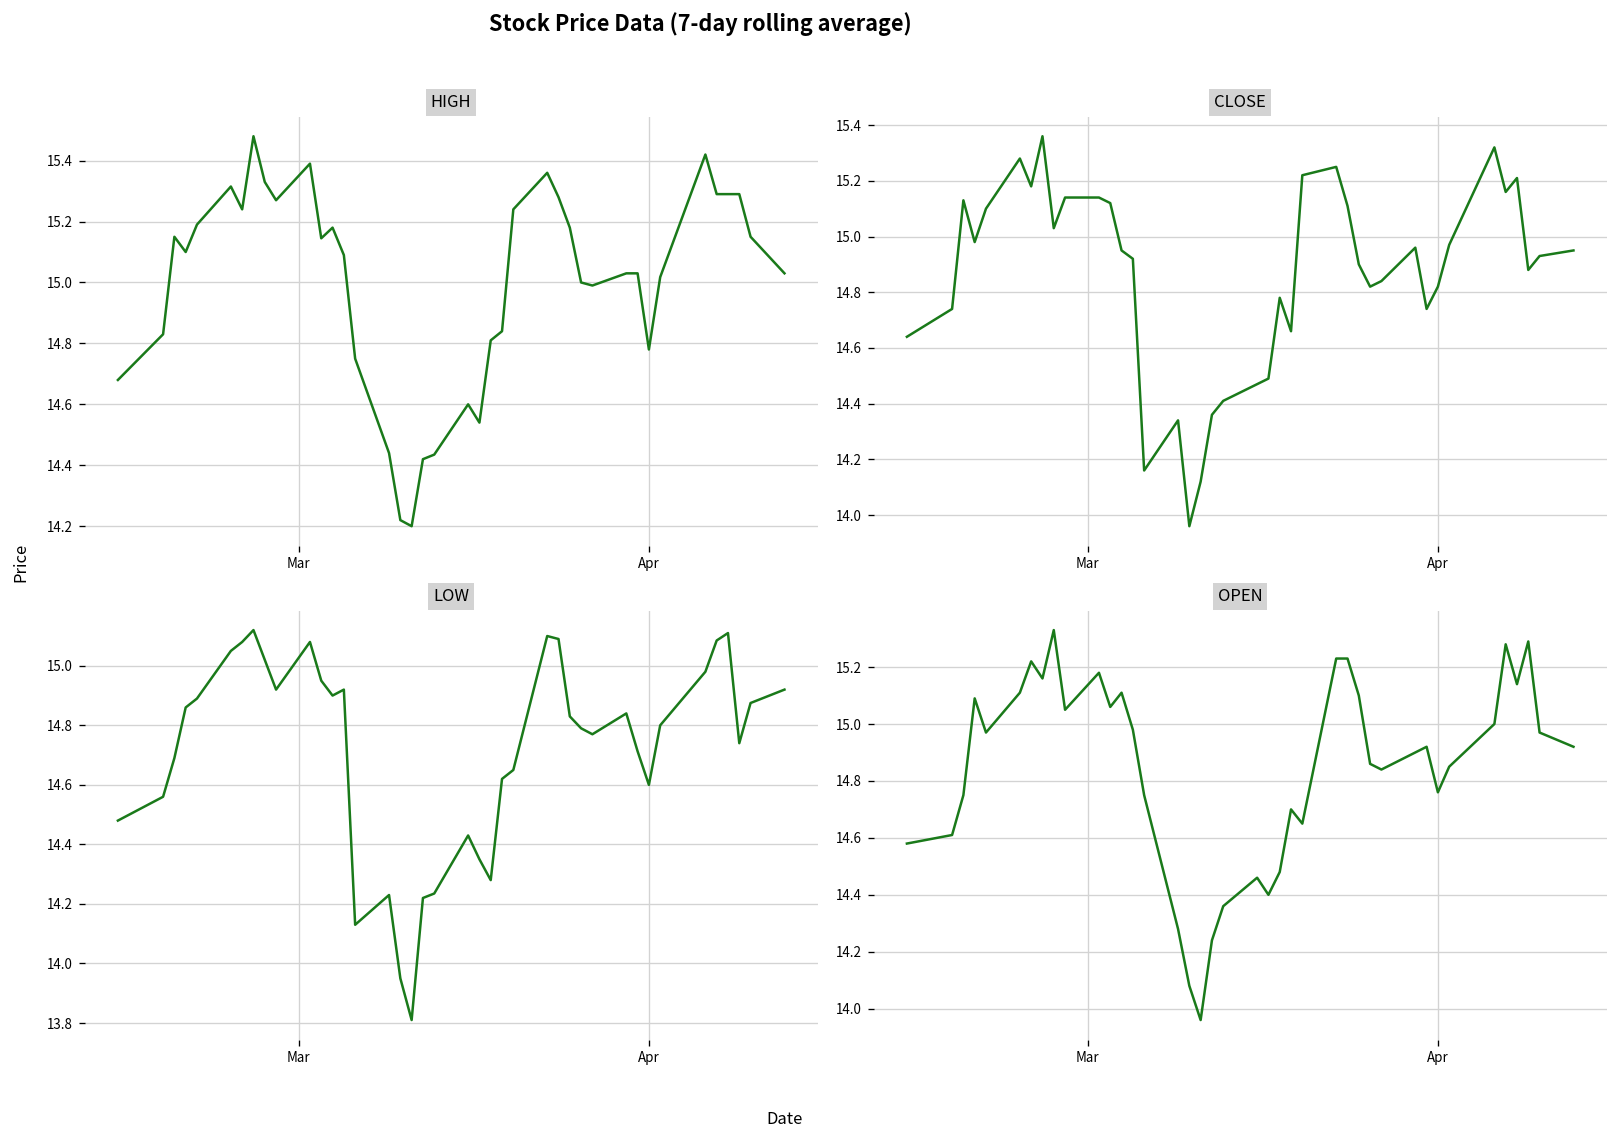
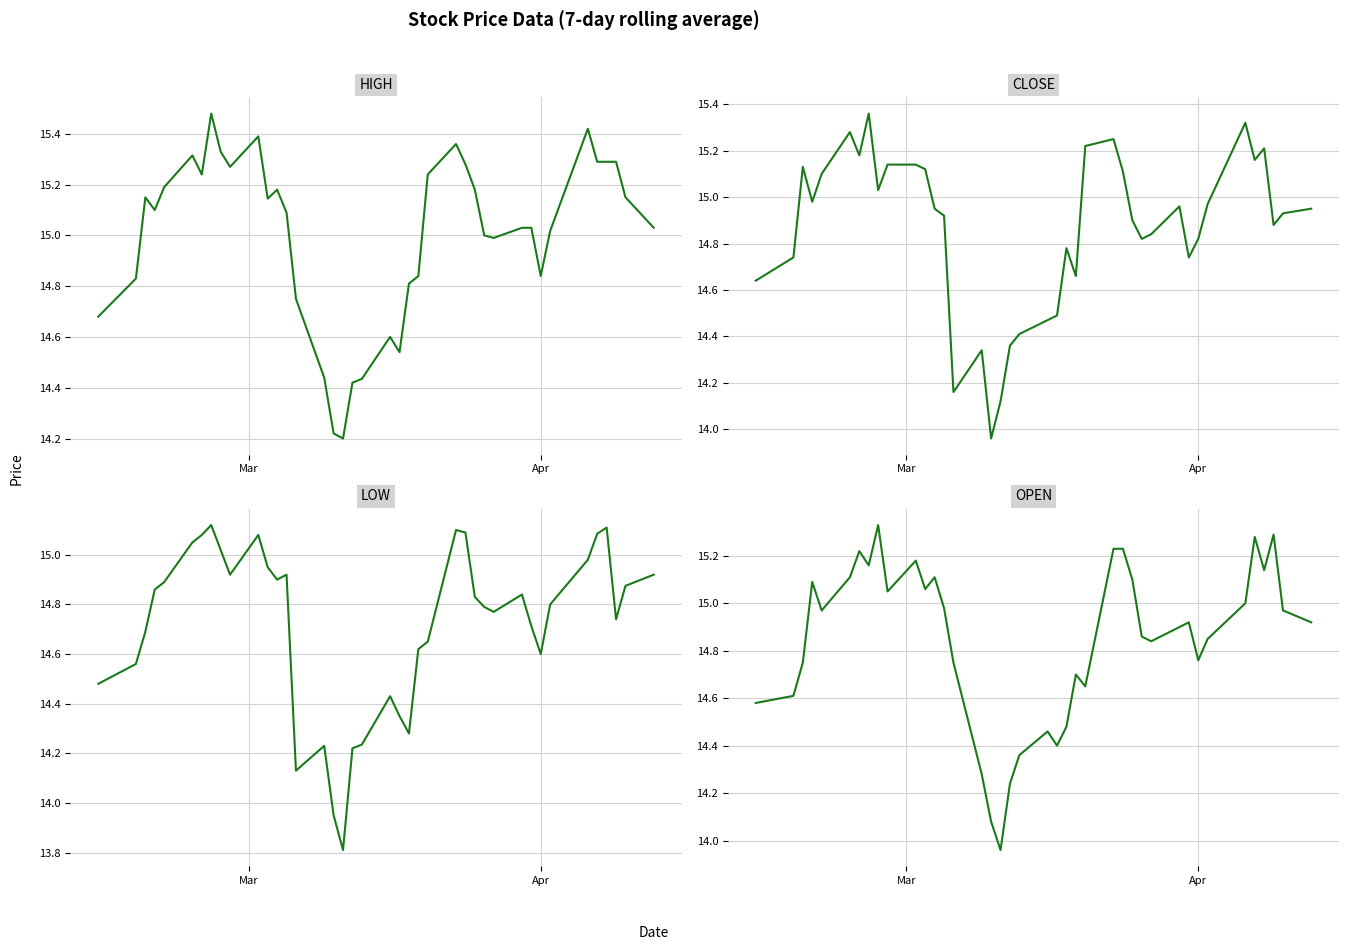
HIGH, Apr: 14.78 -> 14.84
